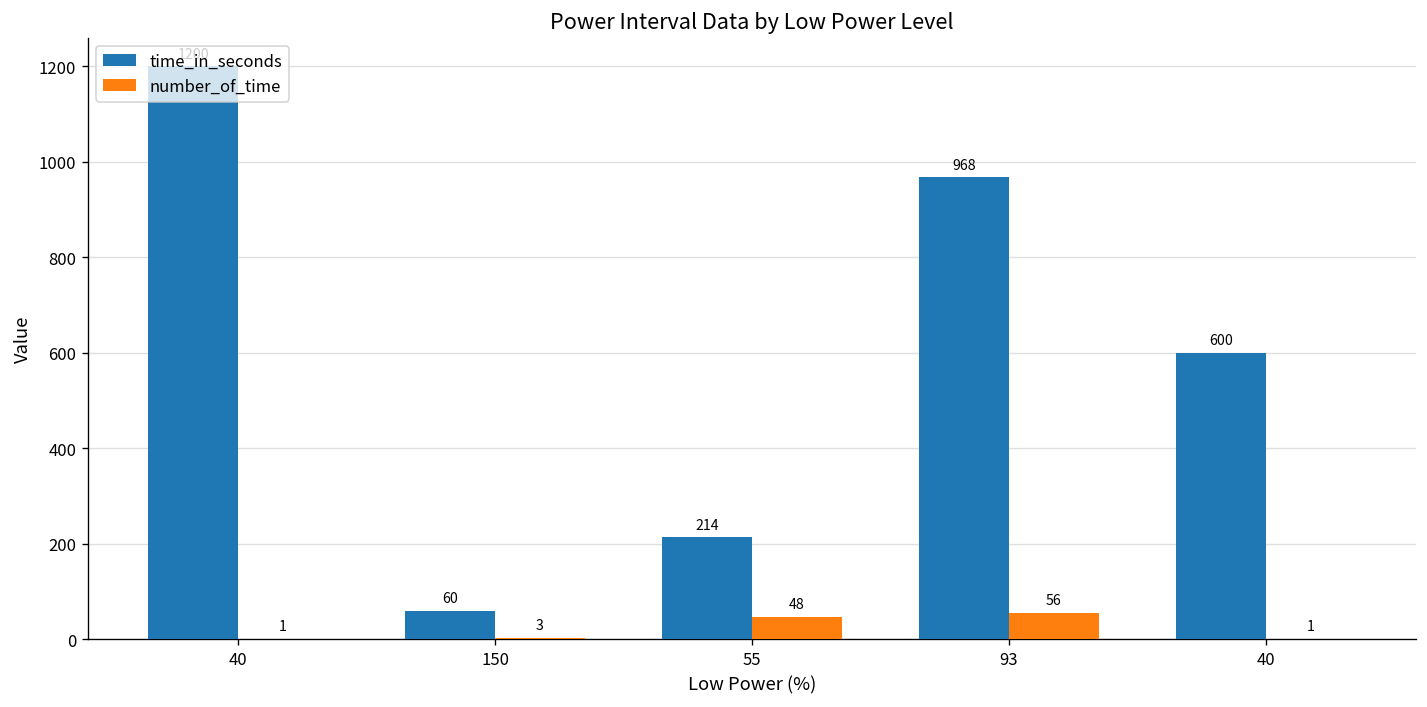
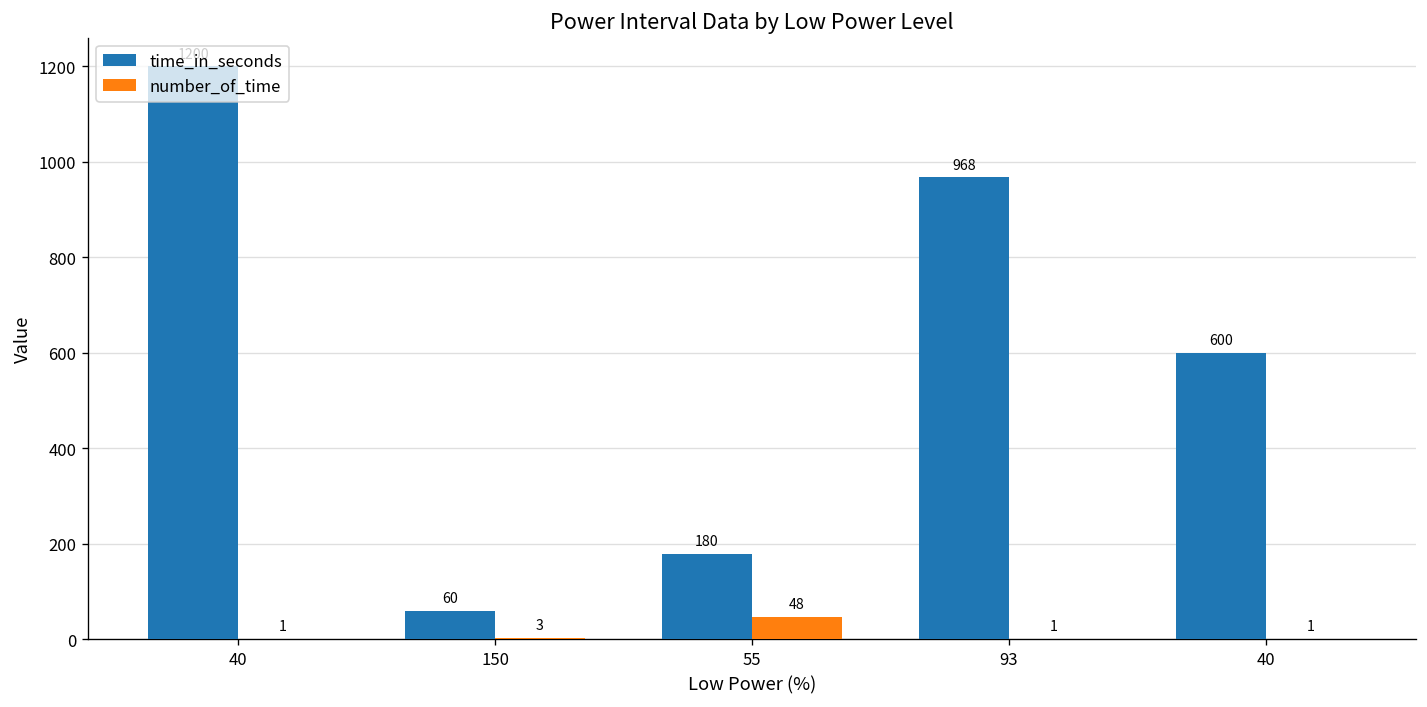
time_in_seconds, 55: 214 -> 180
number_of_time, 93: 56 -> 1
